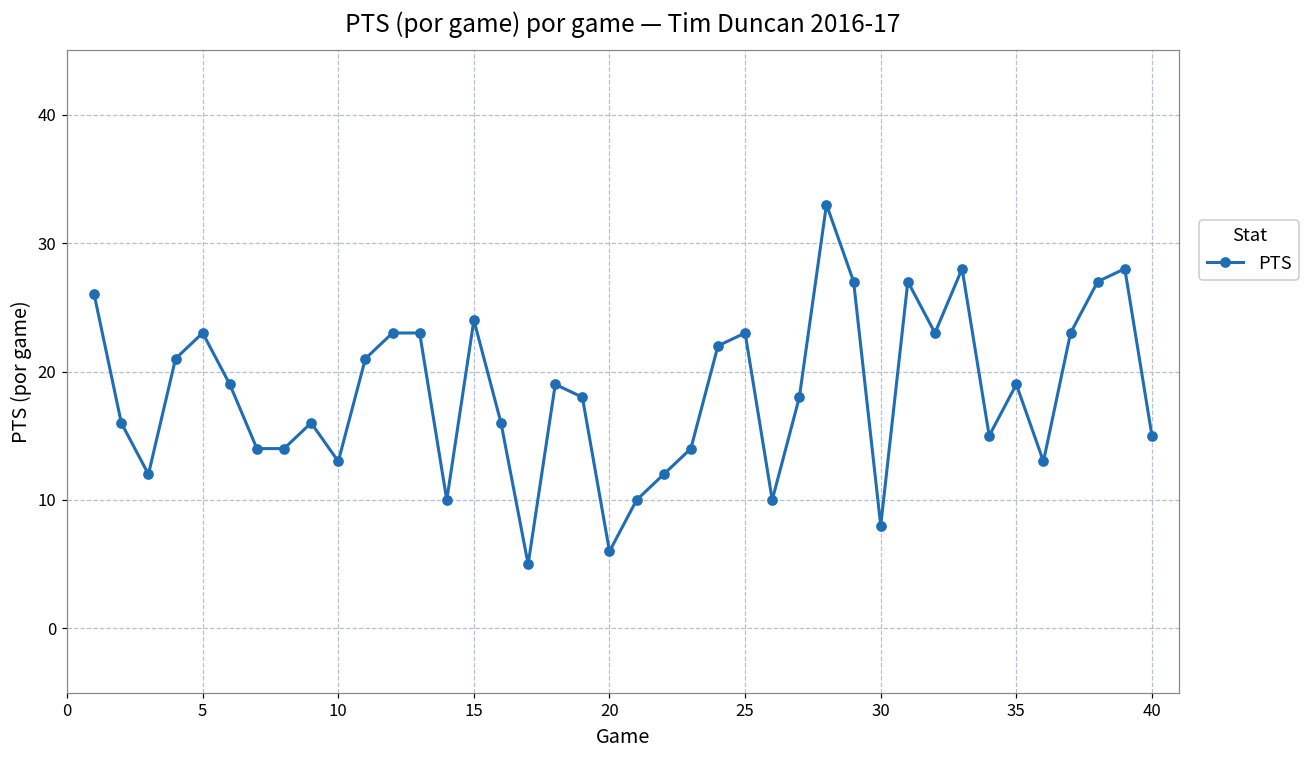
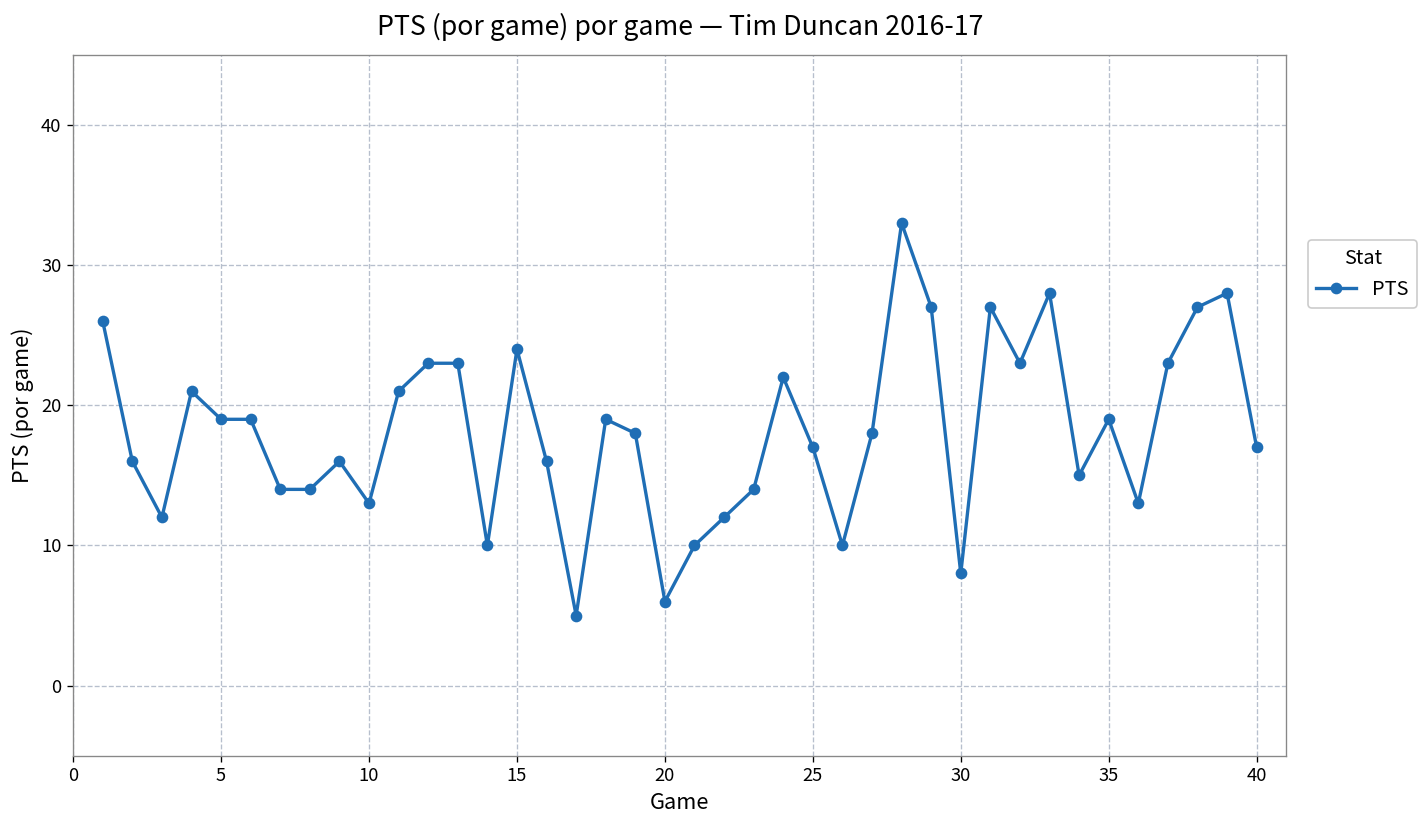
5: 23 -> 19
25: 23 -> 17
40: 15 -> 17
